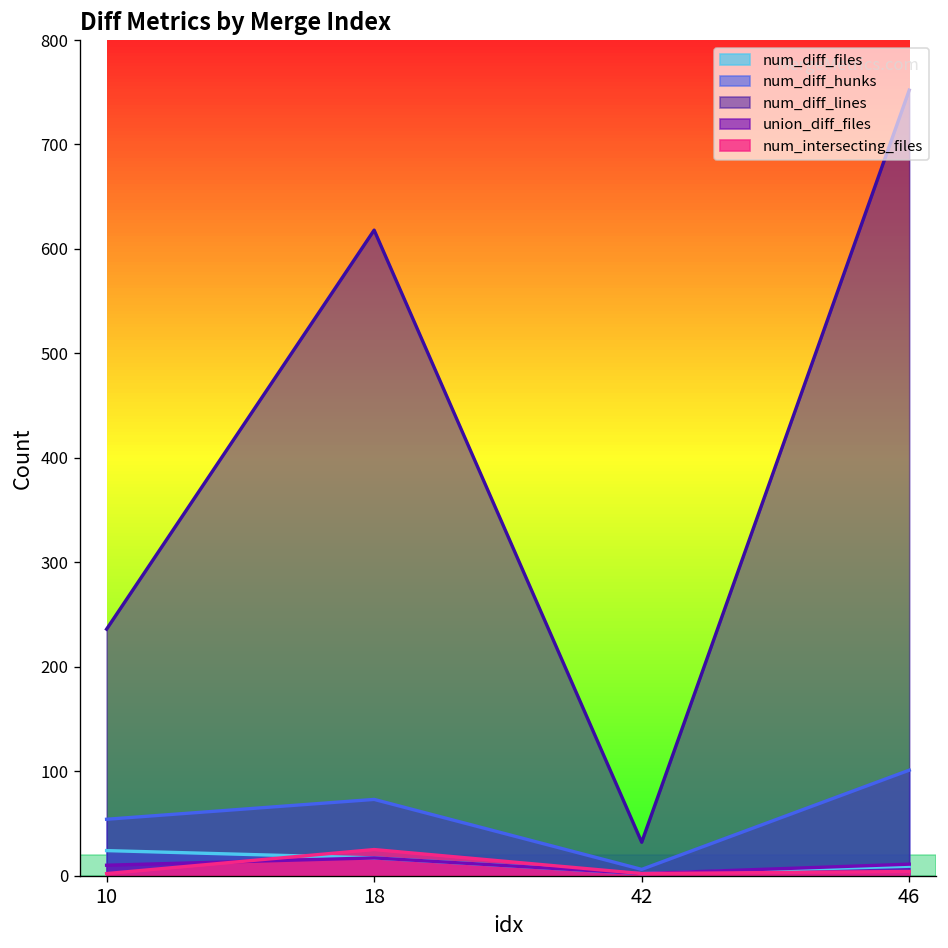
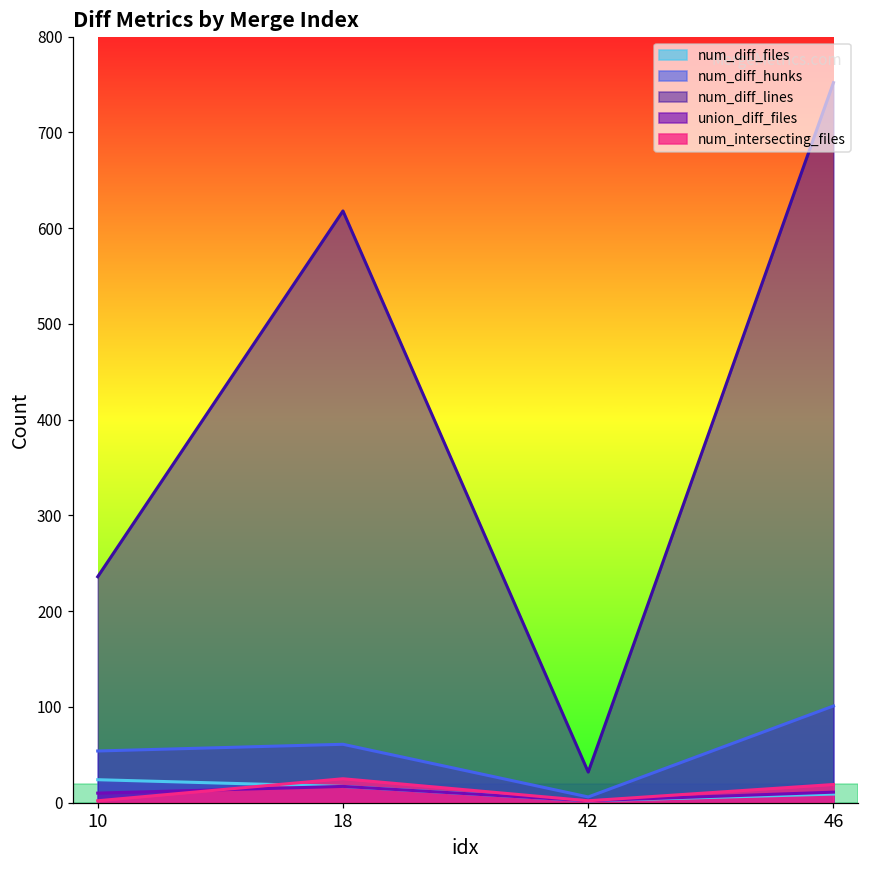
num_diff_hunks, 18: 70 -> 60
num_intersecting_files, 46: 0 -> 20
